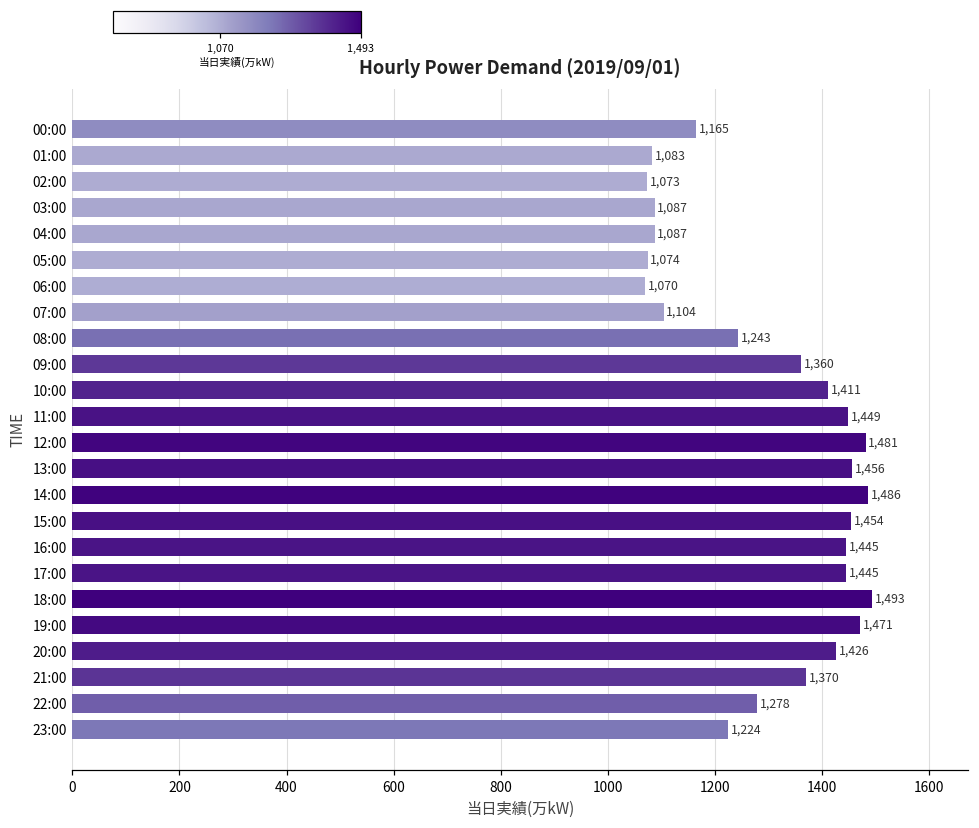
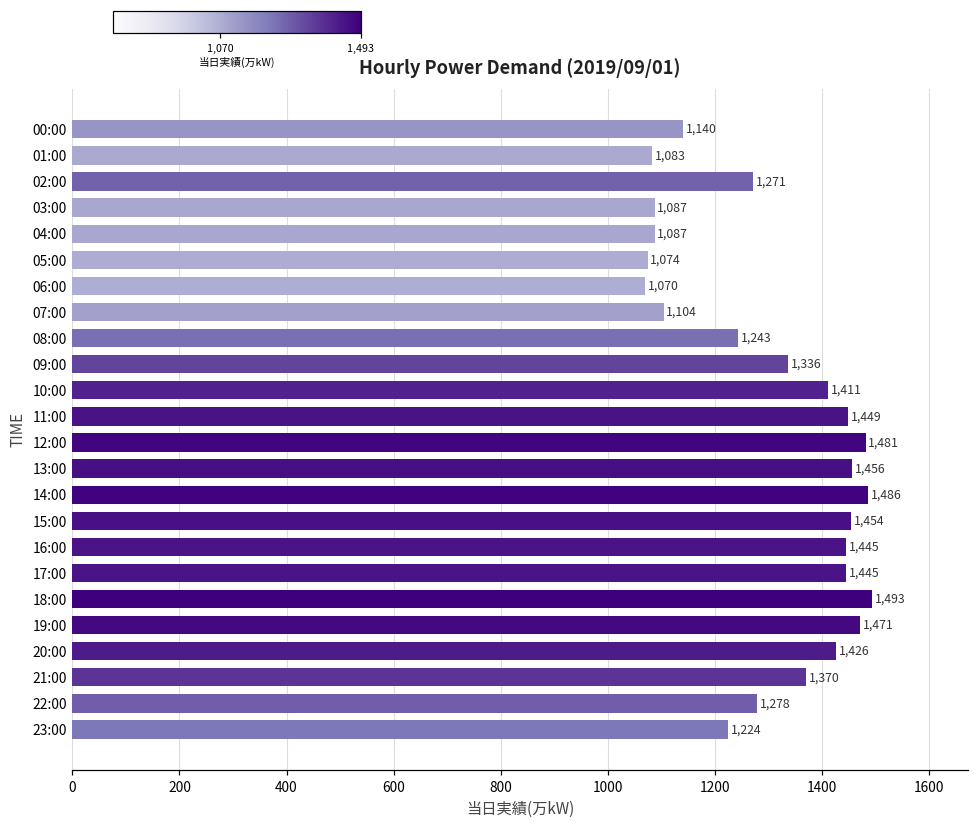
00:00: 1,165 -> 1,140
02:00: 1,073 -> 1,271
09:00: 1,360 -> 1,336
